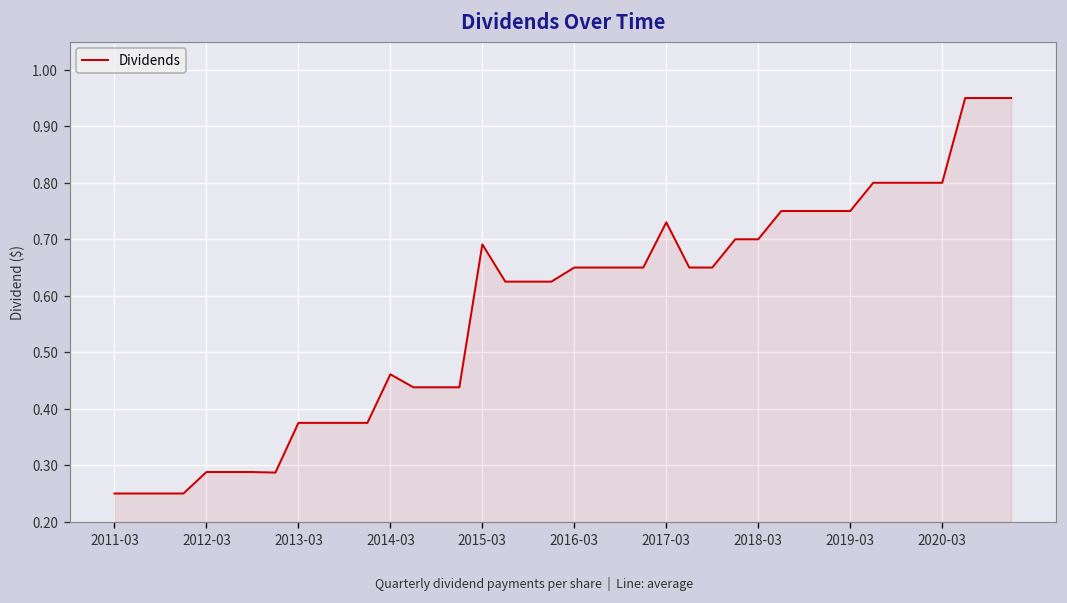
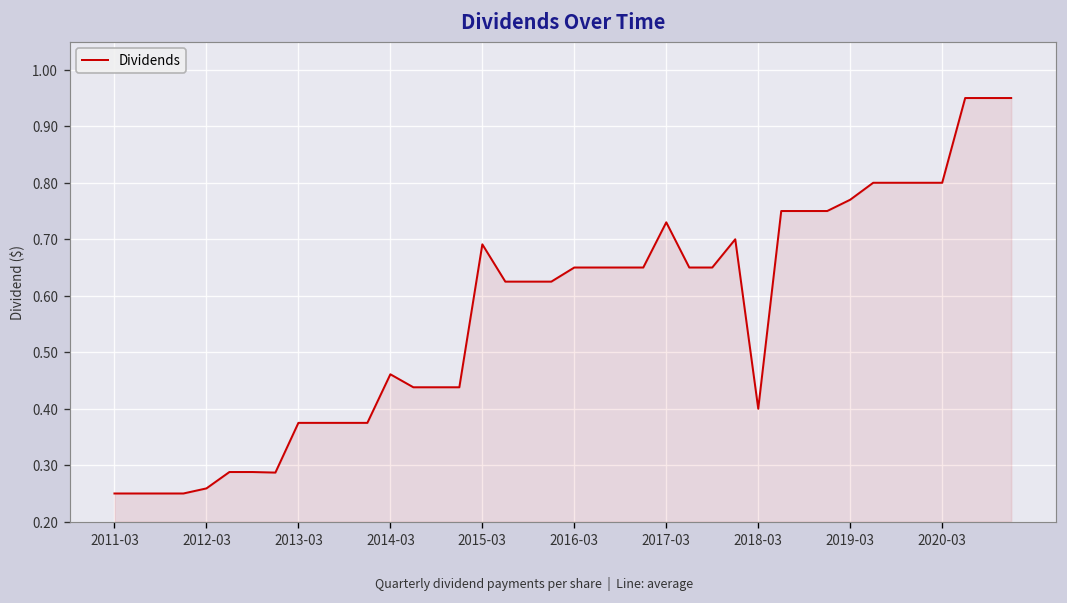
2012-03: 0.29 -> 0.26
2018-03: 0.7 -> 0.4
2019-03: 0.75 -> 0.77
